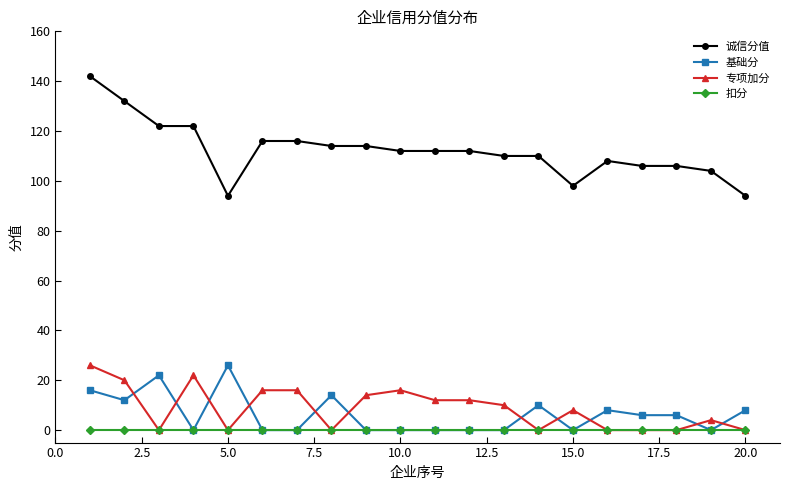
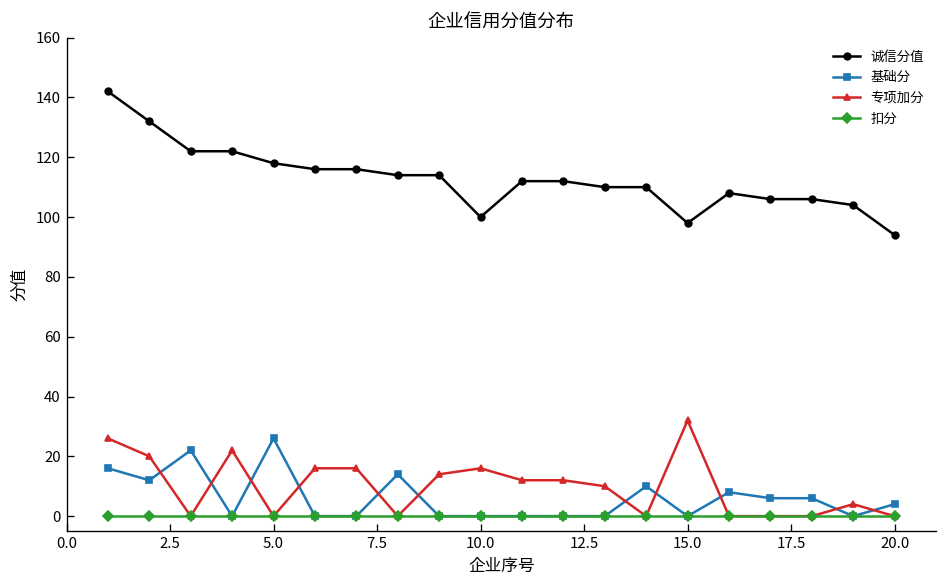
诚信分值, 5.0: 94 -> 118
诚信分值, 10.0: 112 -> 100
专项加分, 15.0: 8 -> 32
基础分, 20.0: 8 -> 4
